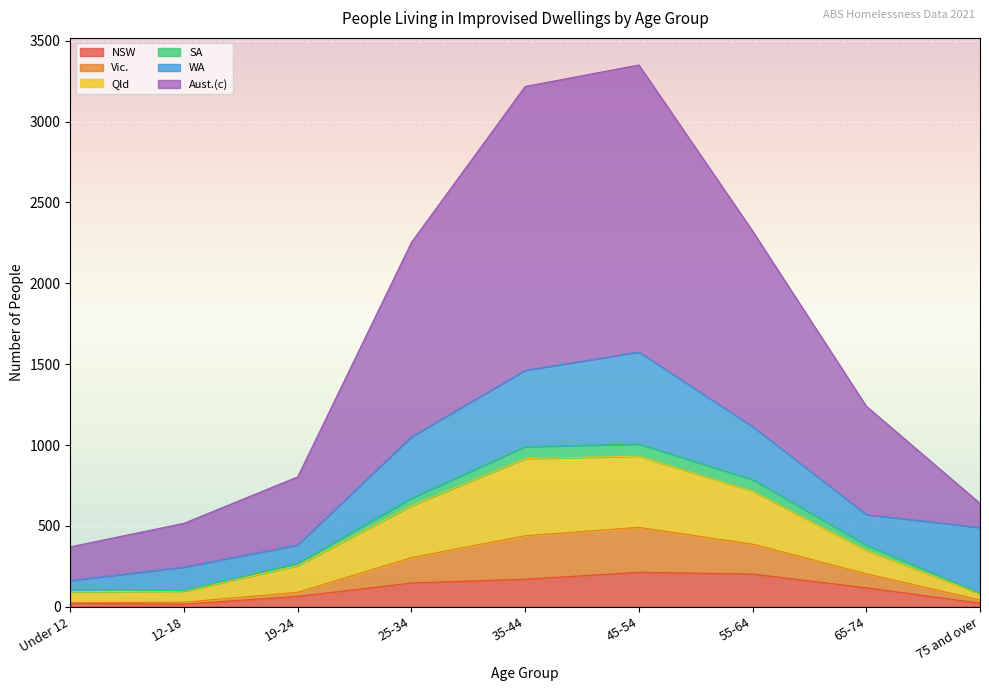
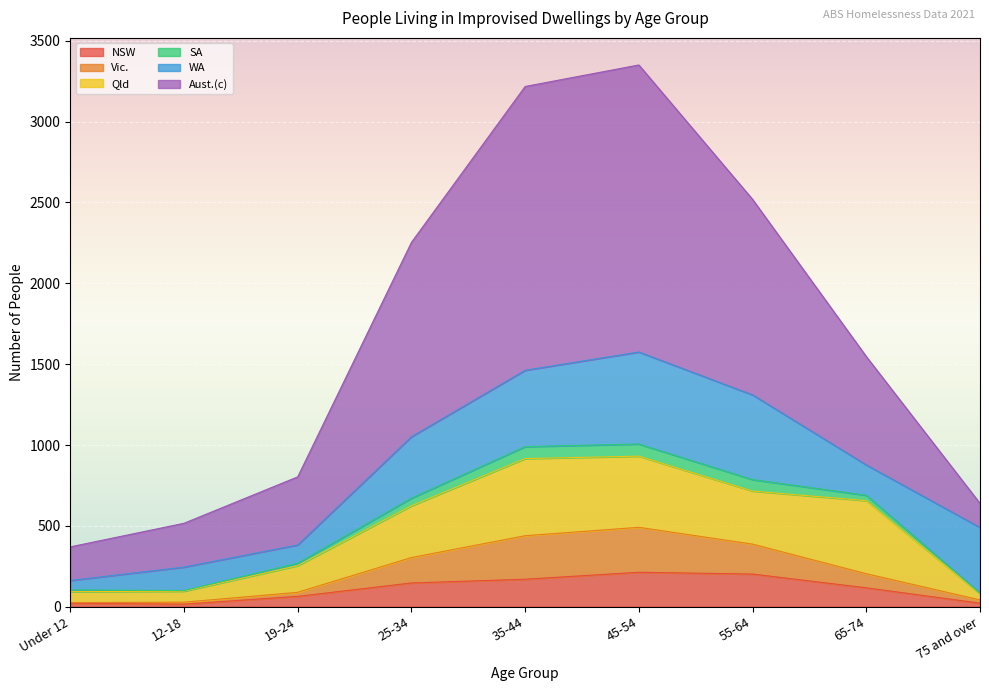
WA, 55-64: 330 -> 520
Qld, 65-74: 150 -> 450
